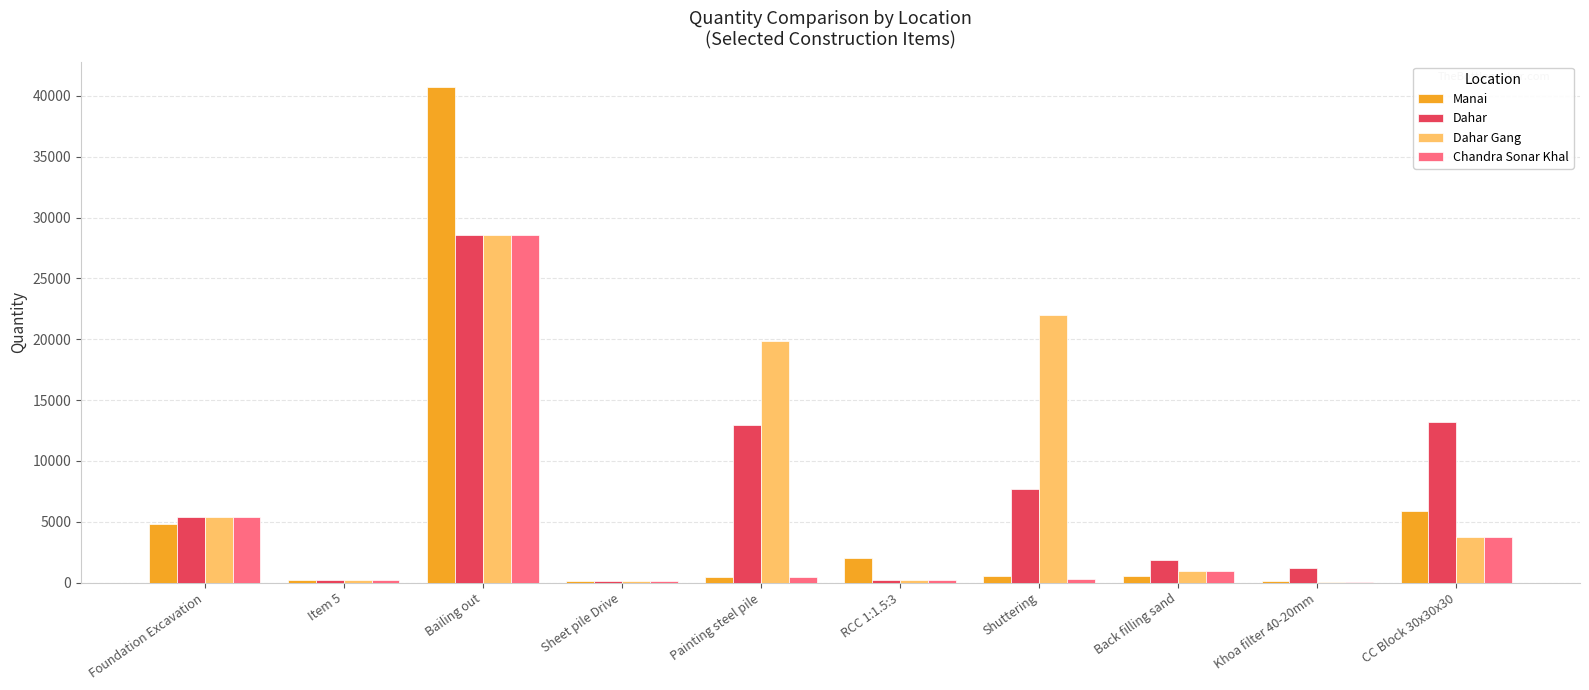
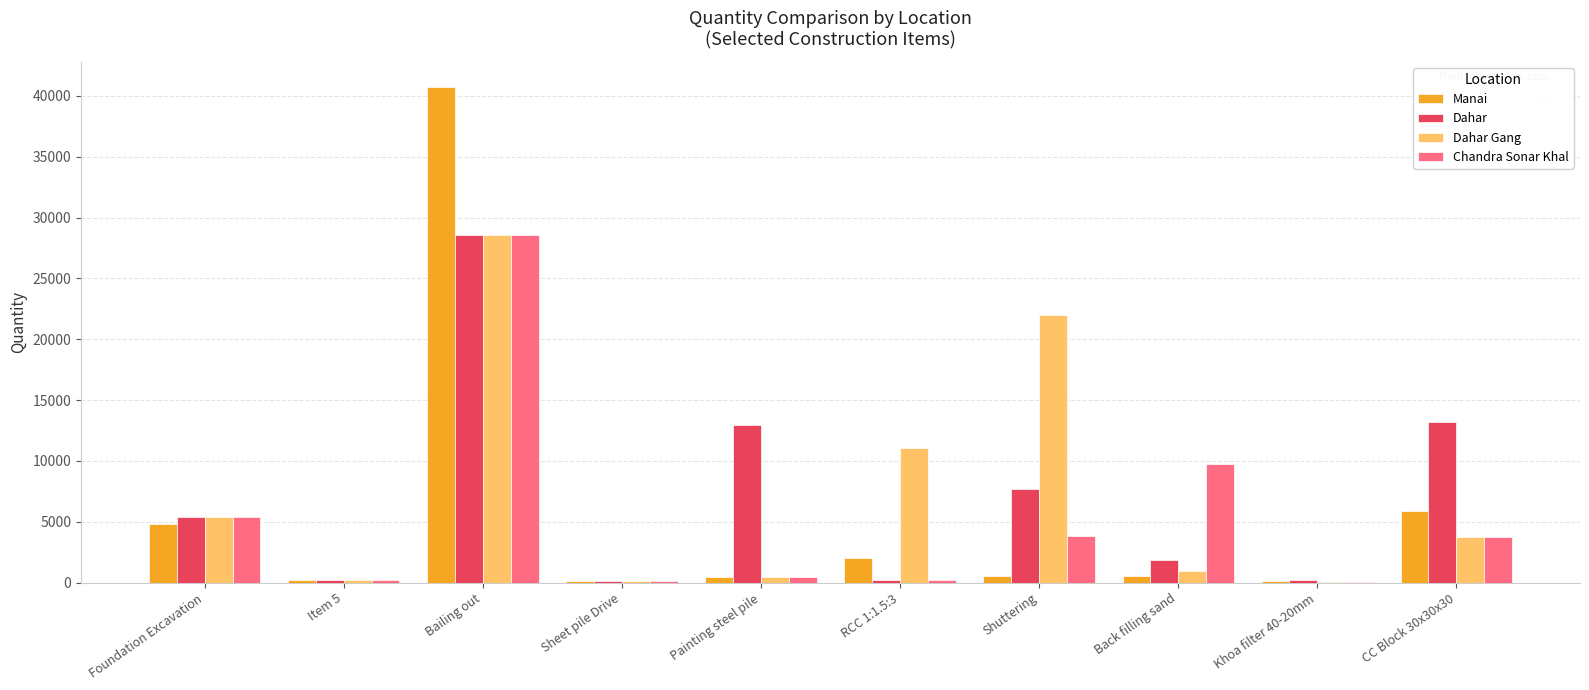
Dahar Gang, Painting steel pile: 19900 -> 500
Dahar Gang, RCC 1:1.5:3: 200 -> 11100
Chandra Sonar Khal, Shuttering: 300 -> 3800
Chandra Sonar Khal, Back filling sand: 900 -> 9700
Dahar, Khoa filter 40-20mm: 1200 -> 200
